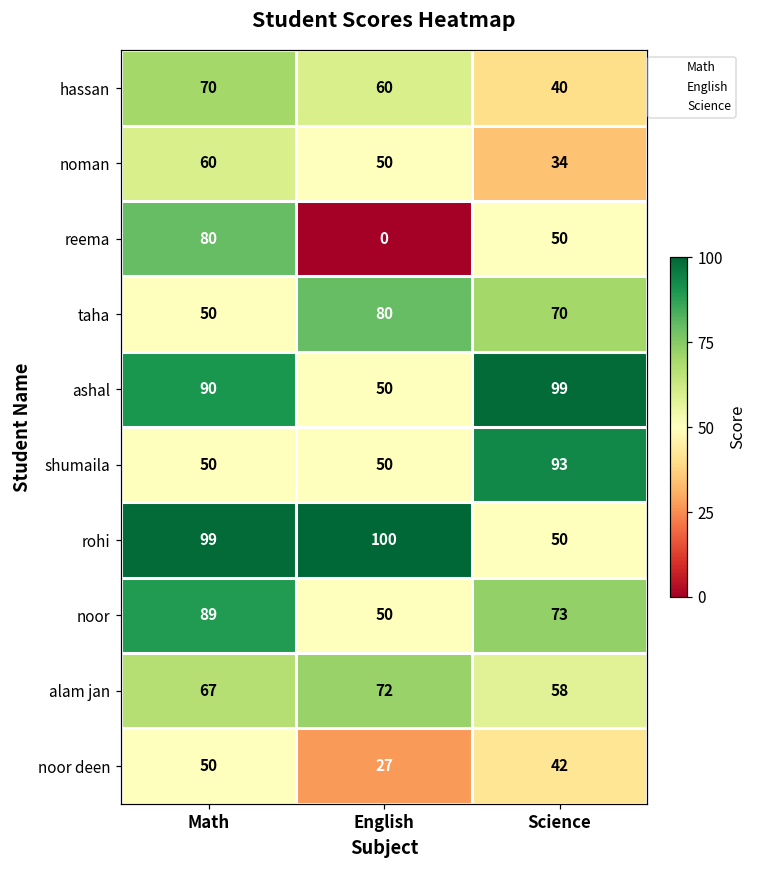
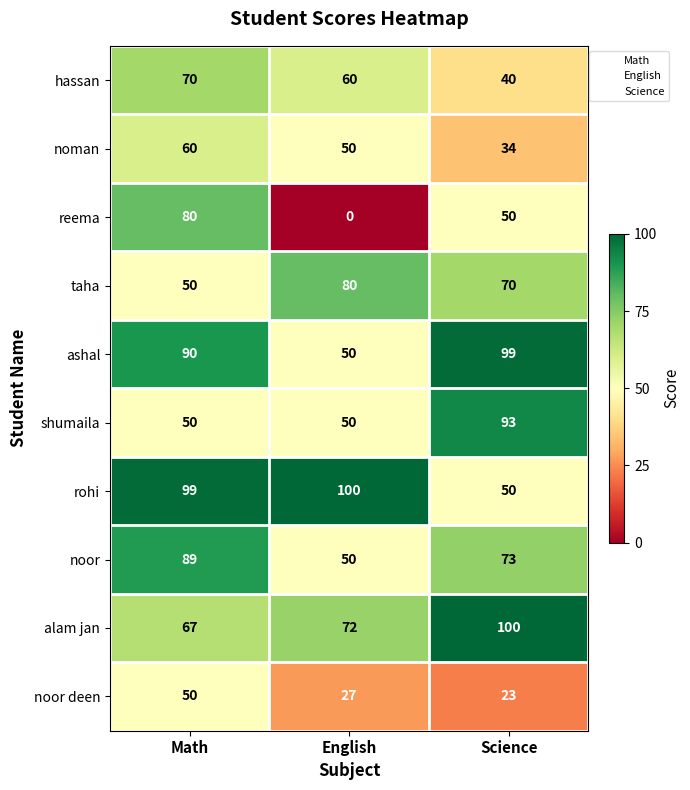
alam jan, Science: 58 -> 100
noor deen, Science: 42 -> 23
